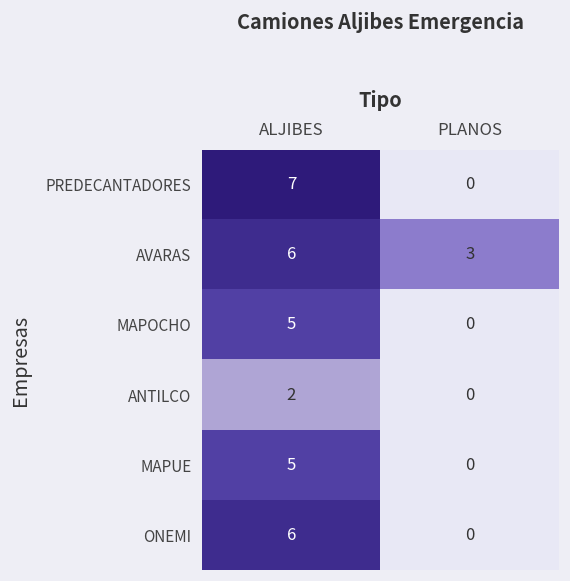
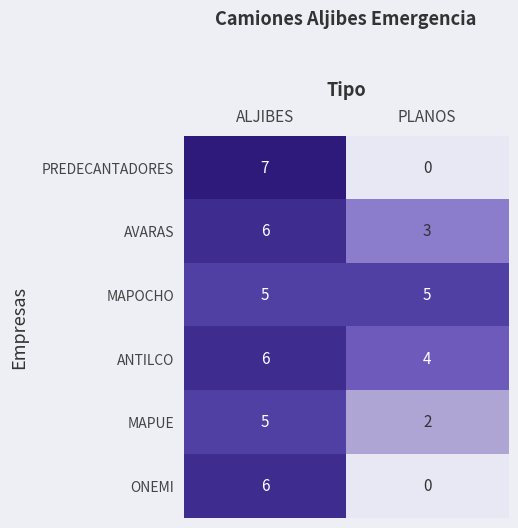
MAPOCHO, PLANOS: 0 -> 5
ANTILCO, ALJIBES: 2 -> 6
ANTILCO, PLANOS: 0 -> 4
MAPUE, PLANOS: 0 -> 2
